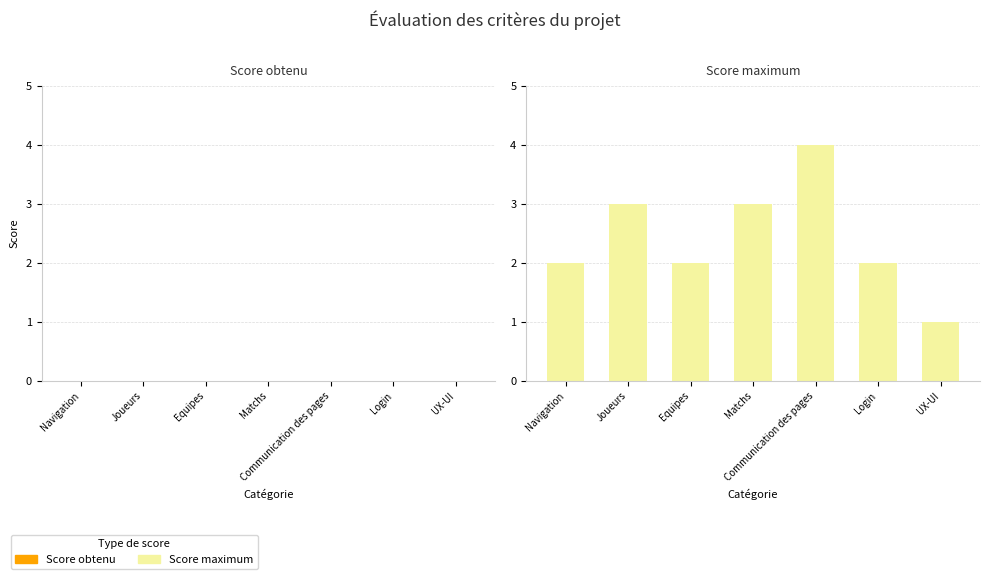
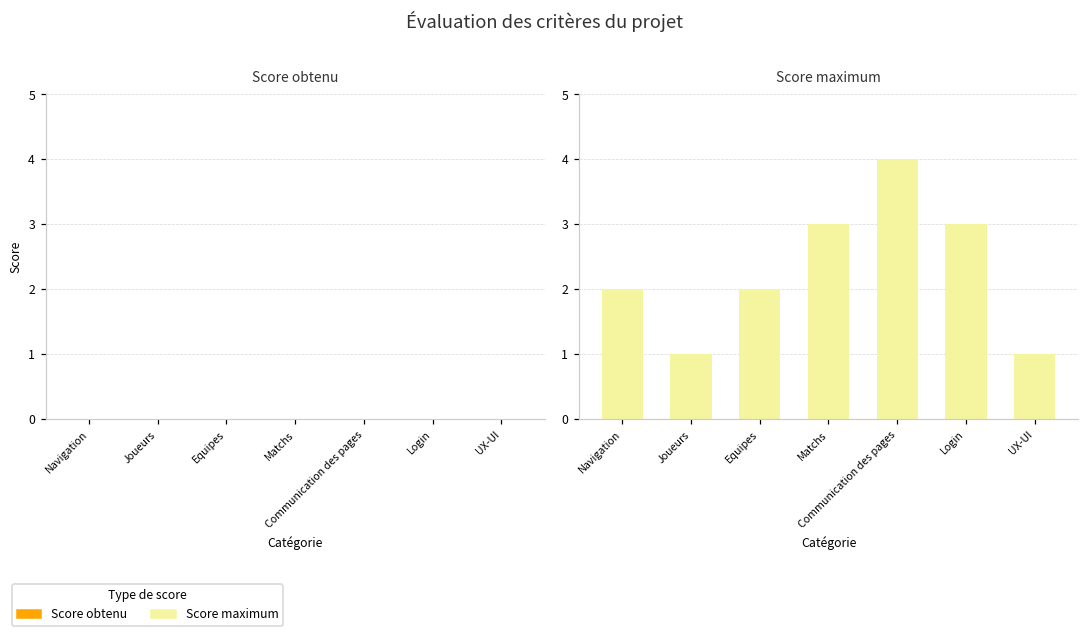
Score maximum, Joueurs: 3 -> 1
Score maximum, Login: 2 -> 3
